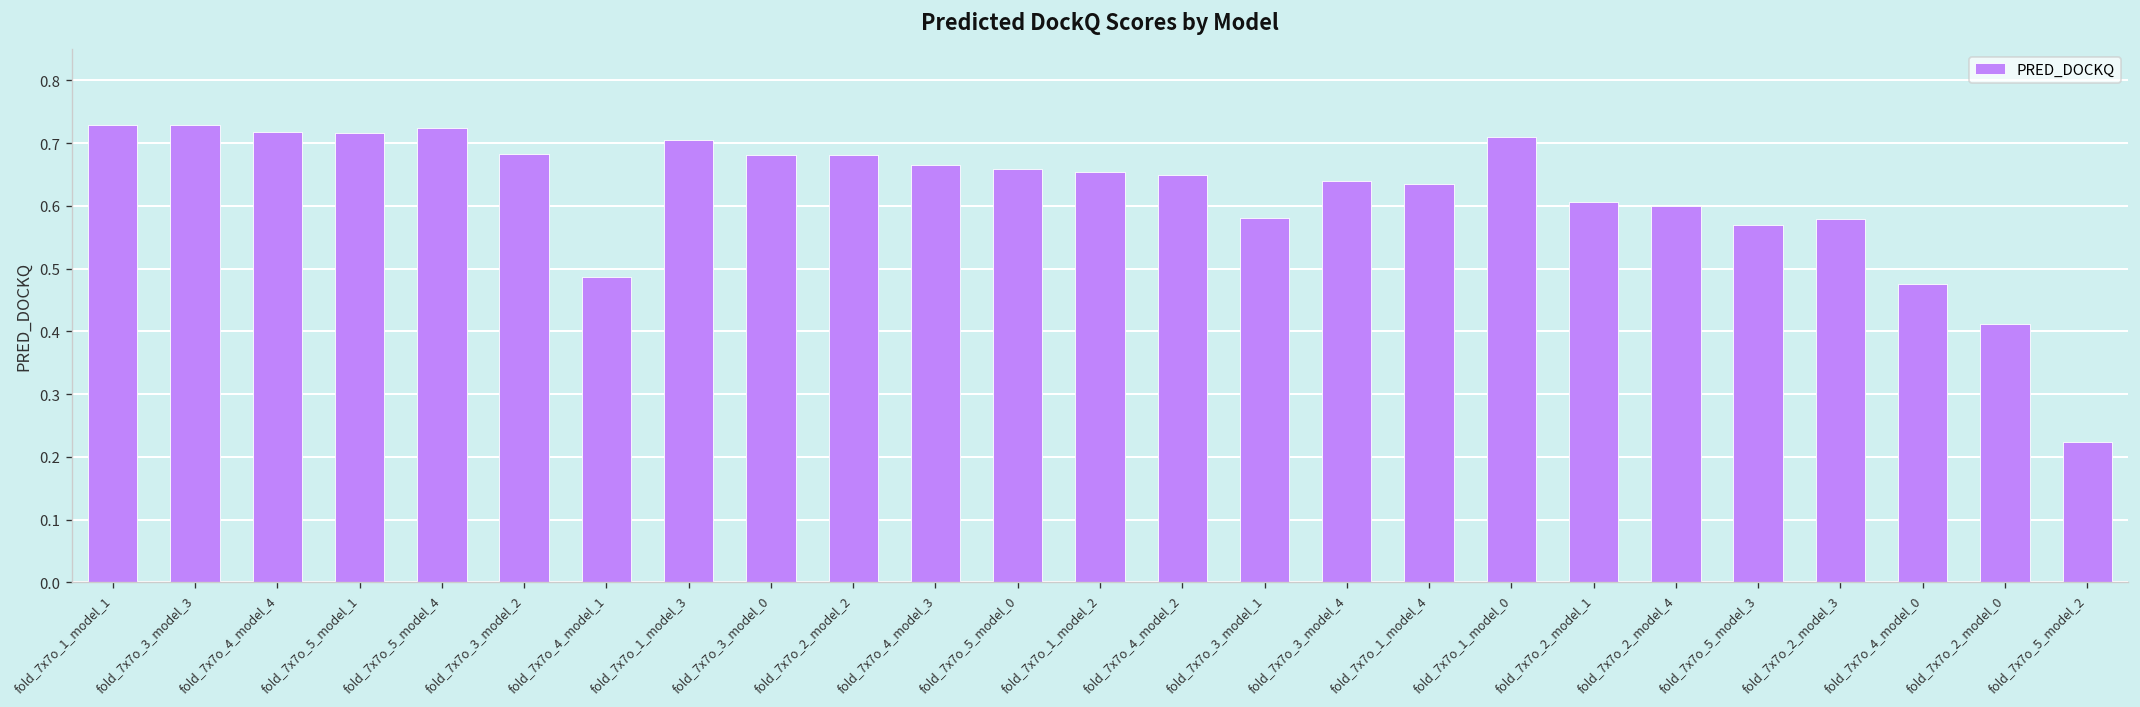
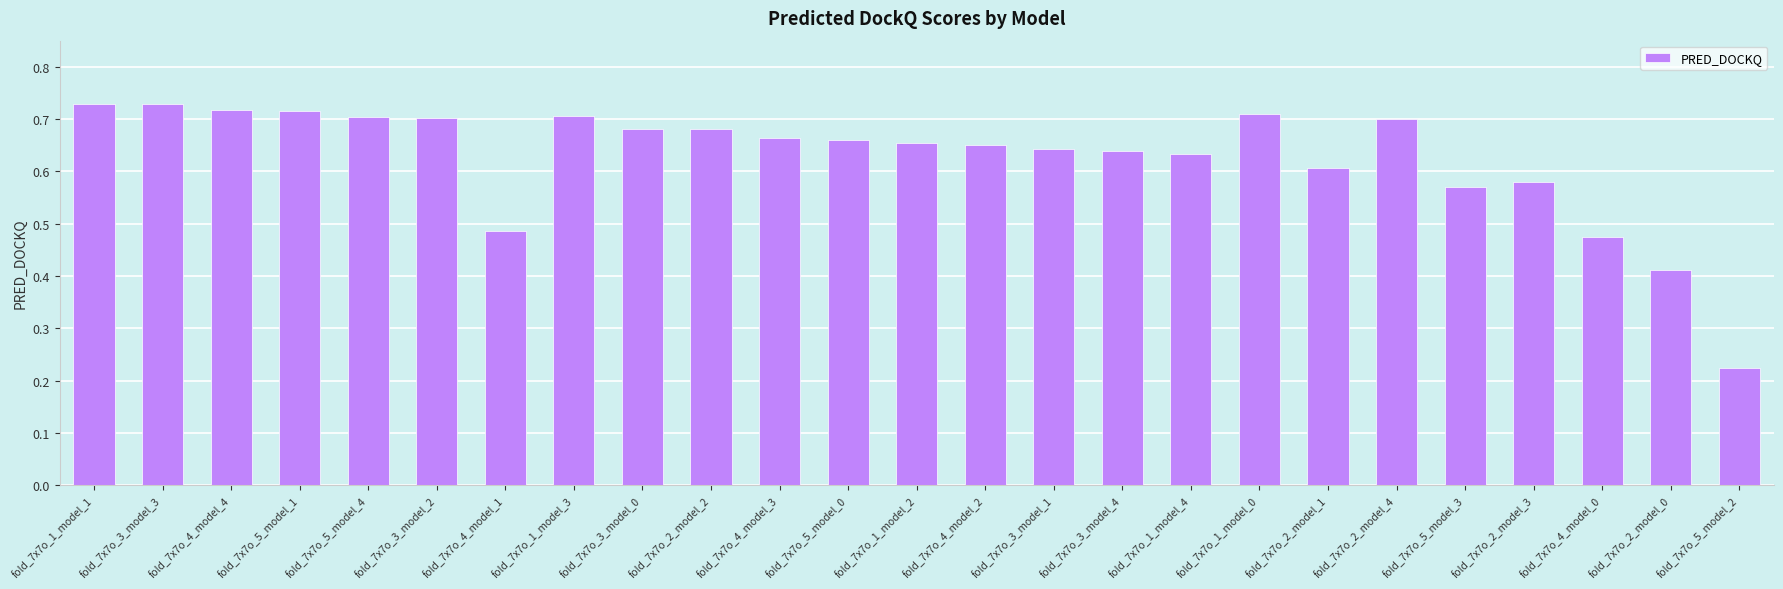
fold_7x7o_5_model_4: 0.72 -> 0.70
fold_7x7o_3_model_2: 0.68 -> 0.70
fold_7x7o_3_model_1: 0.58 -> 0.64
fold_7x7o_2_model_4: 0.60 -> 0.70
